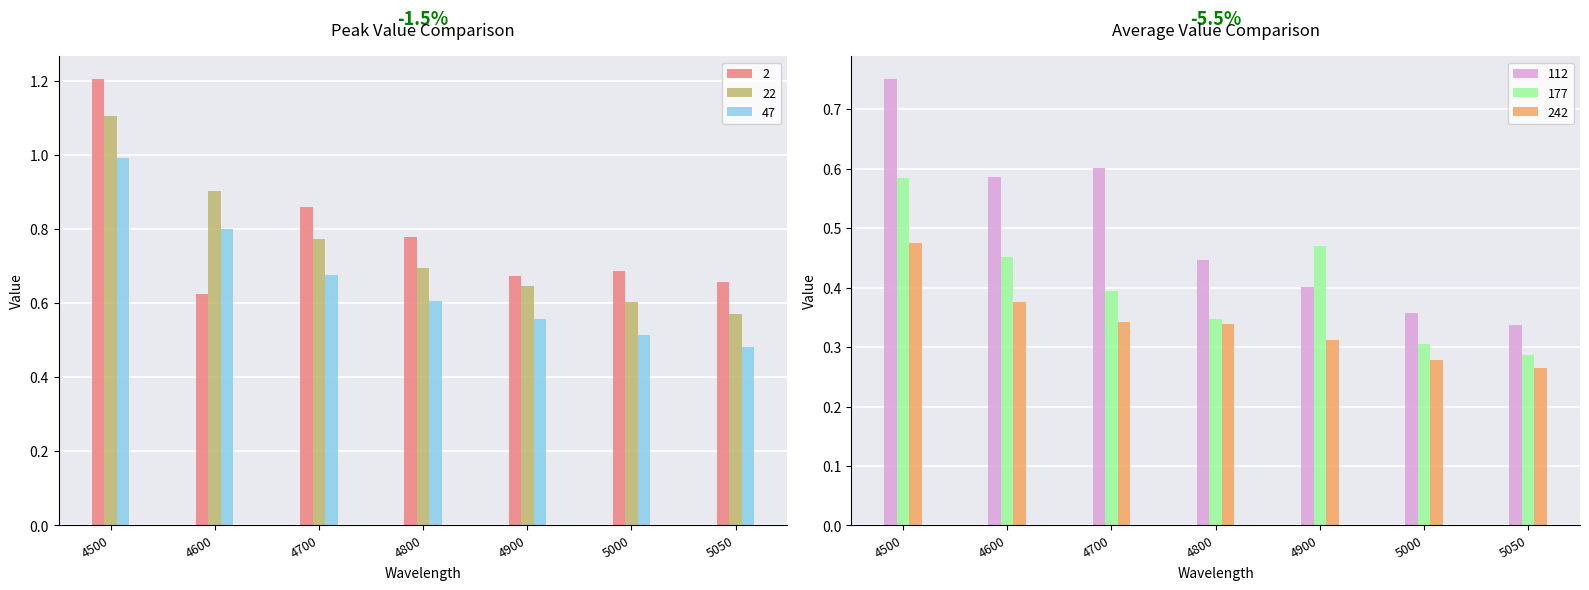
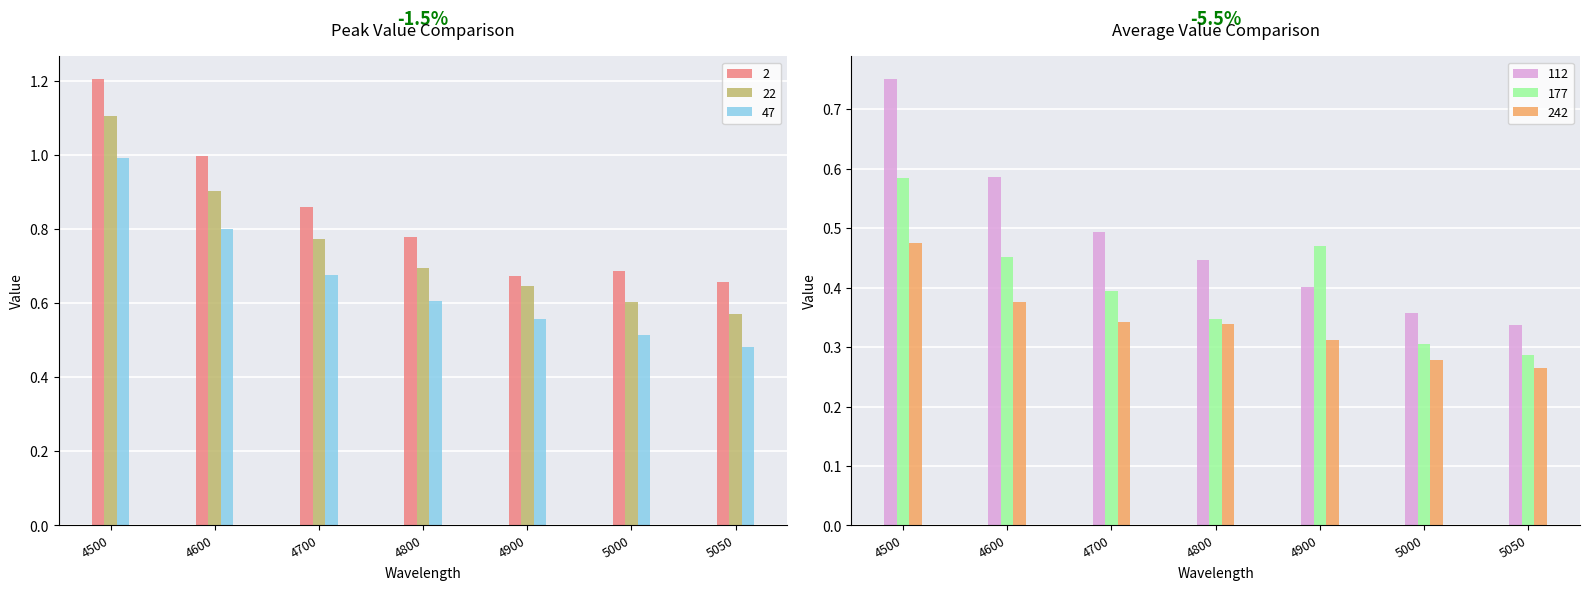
Peak Value Comparison, 2, 4600: 0.63 -> 1.00
Average Value Comparison, 112, 4700: 0.60 -> 0.49
